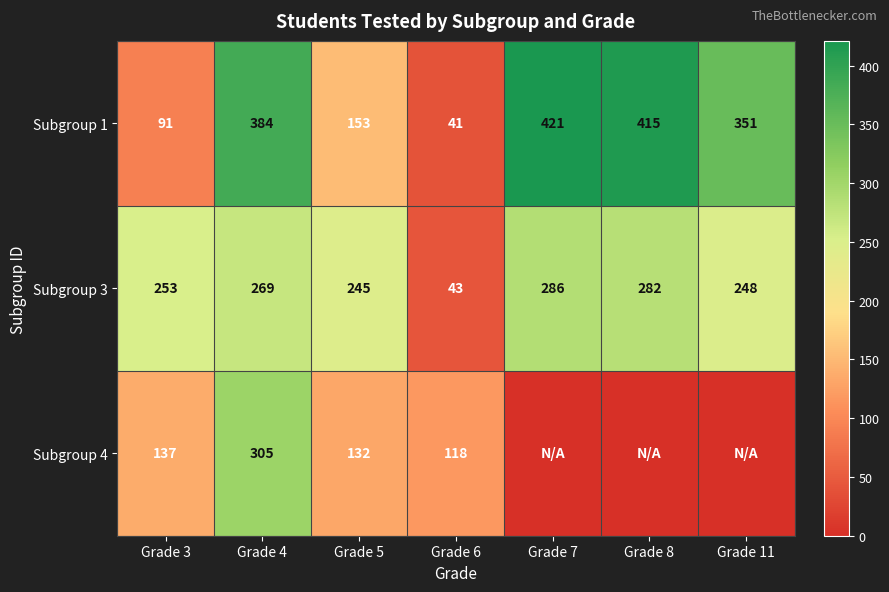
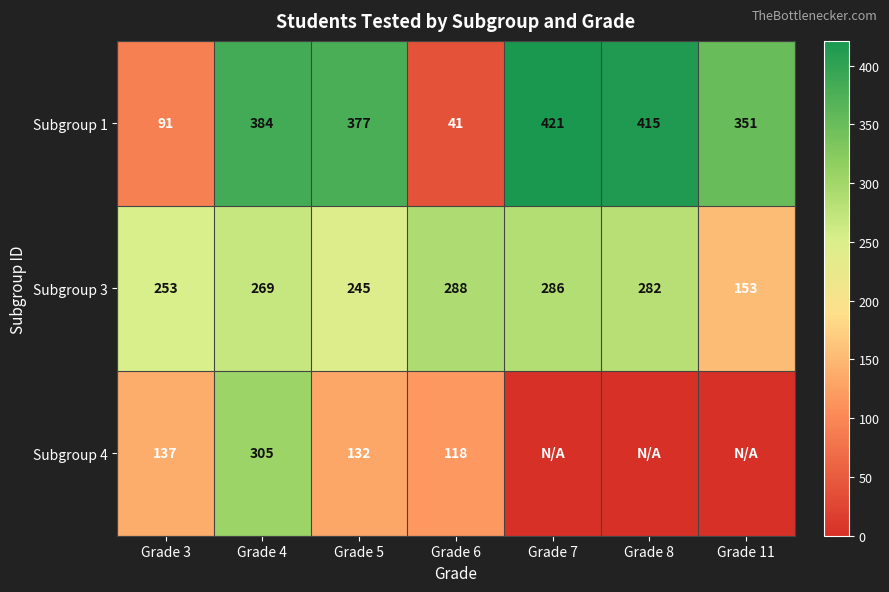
Subgroup 1, Grade 5: 153 -> 377
Subgroup 3, Grade 6: 43 -> 288
Subgroup 3, Grade 11: 248 -> 153
